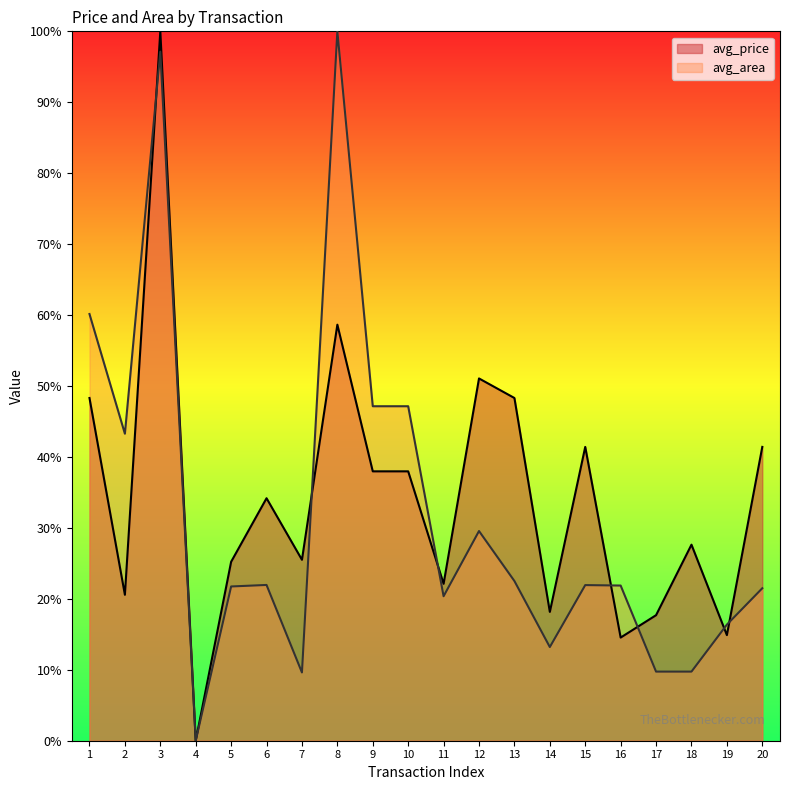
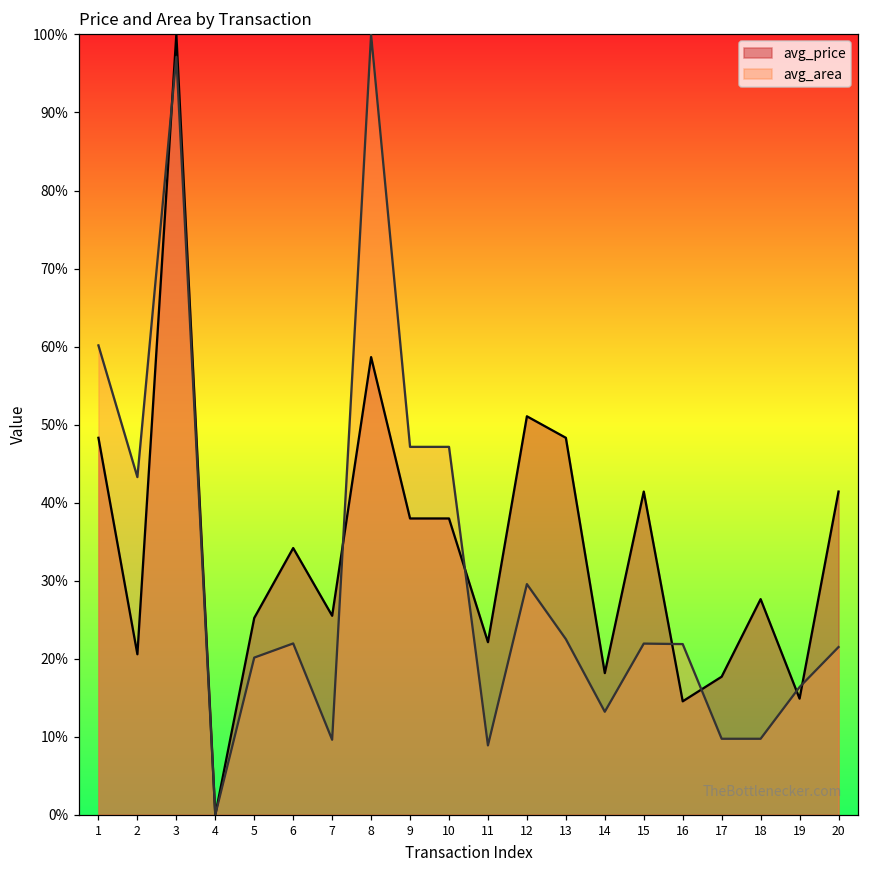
avg_area, 5: 22% -> 20%
avg_area, 11: 20% -> 9%
